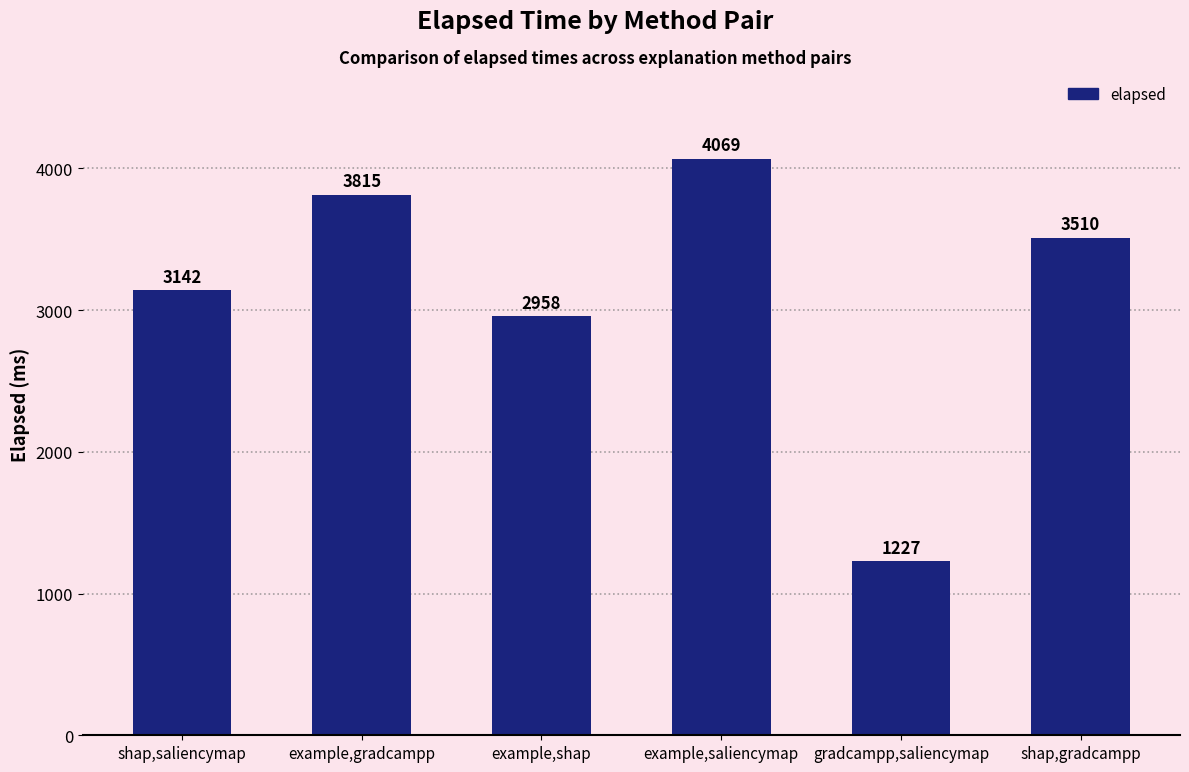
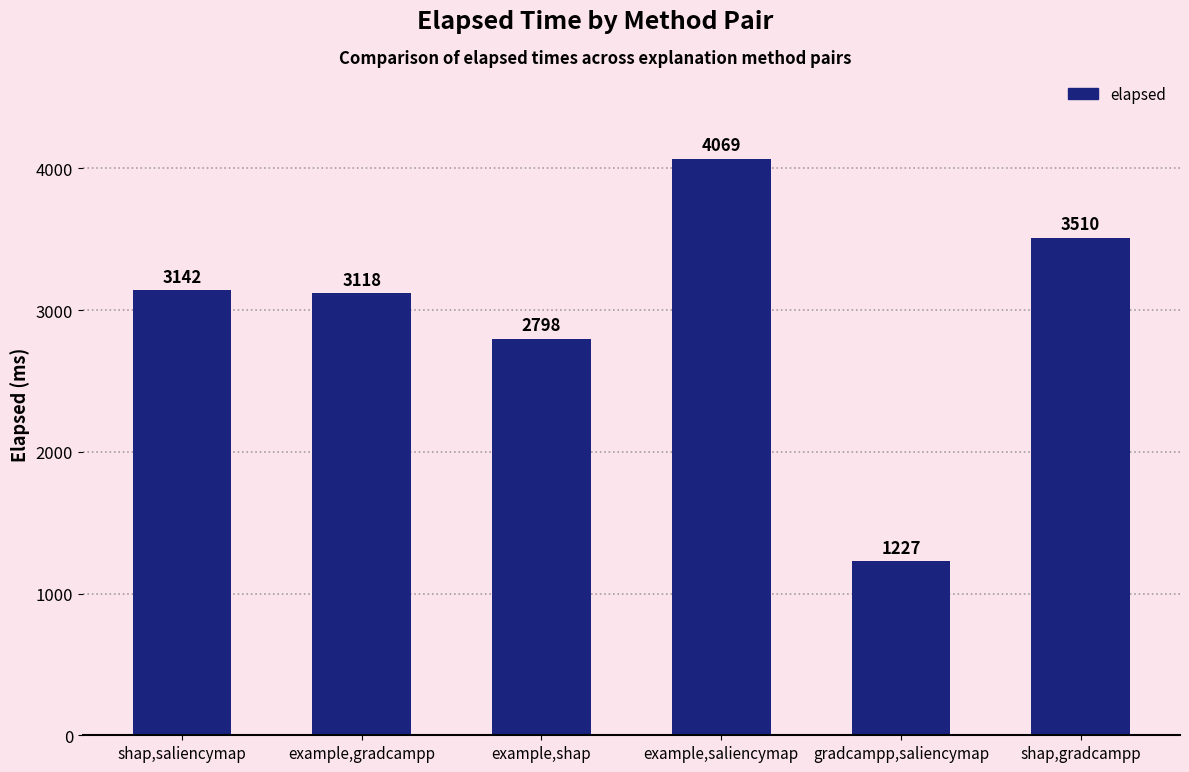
example,gradcampp: 3815 -> 3118
example,shap: 2958 -> 2798
